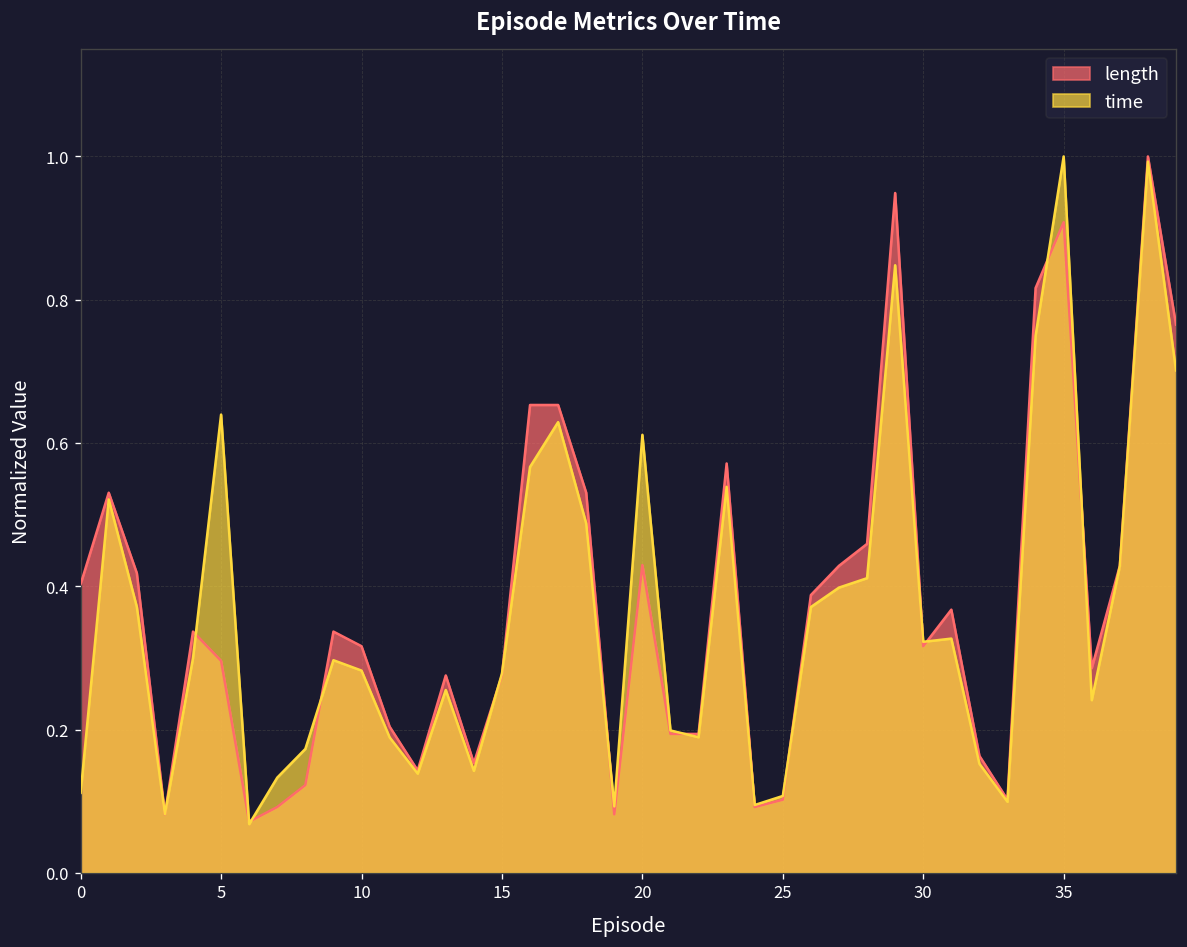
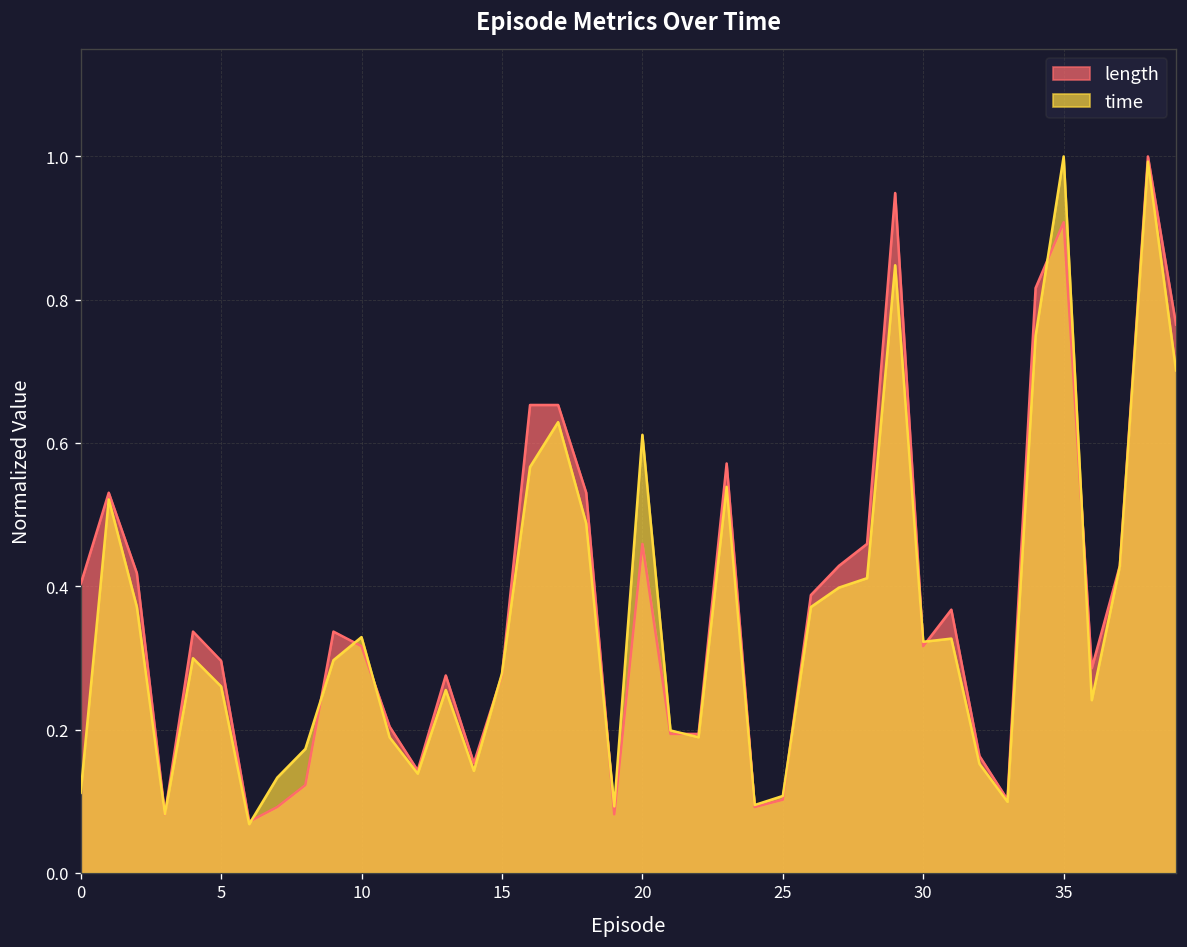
time, 5: 0.64 -> 0.26
time, 10: 0.28 -> 0.33
length, 20: 0.43 -> 0.46
